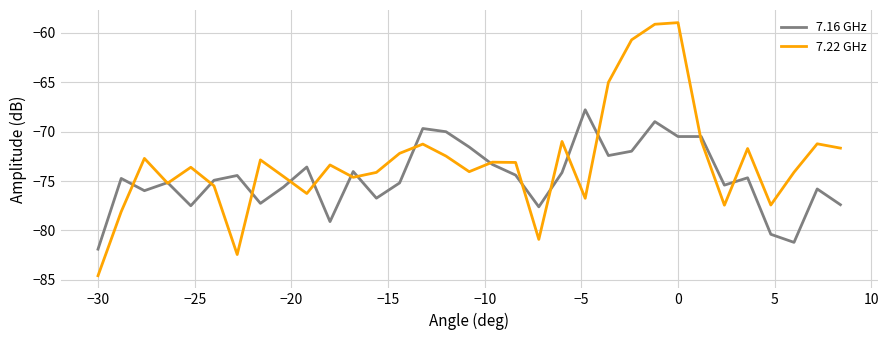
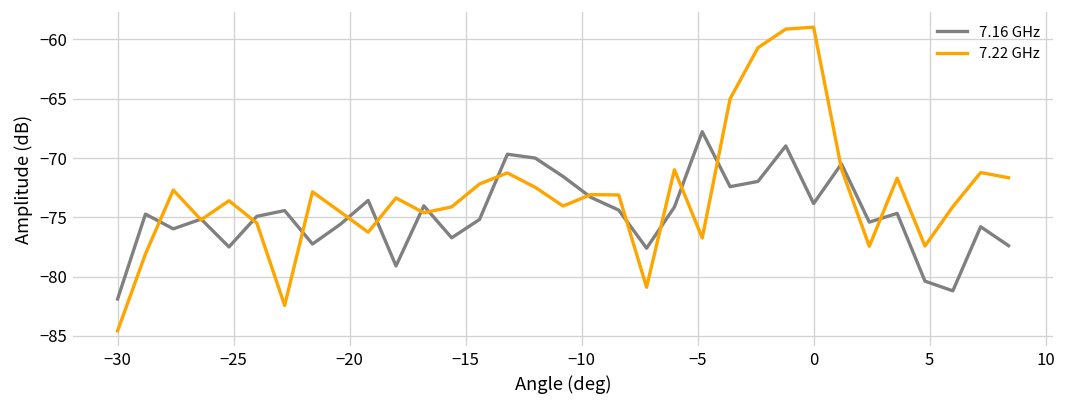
7.16 GHz, 0: -70 -> -74
